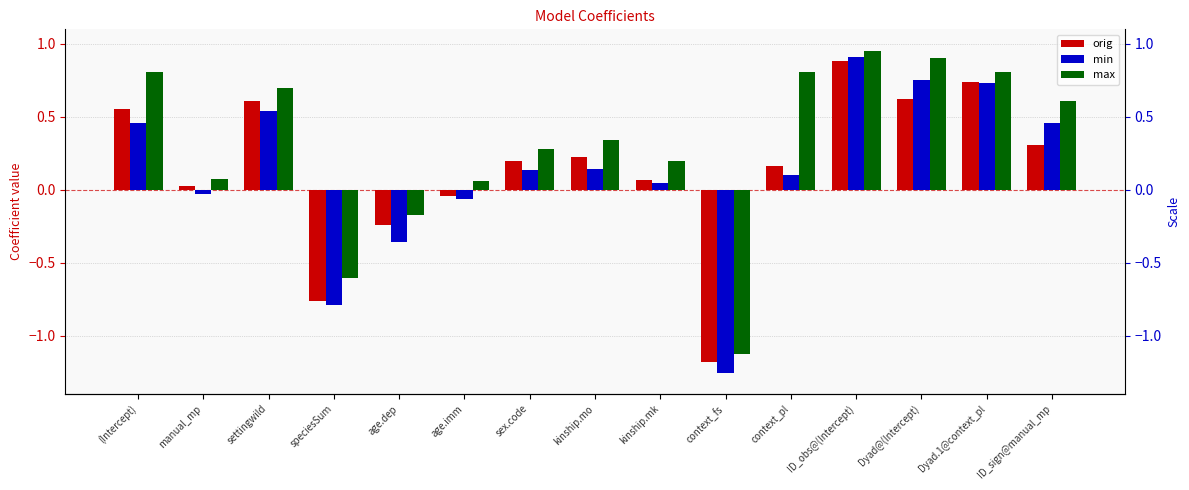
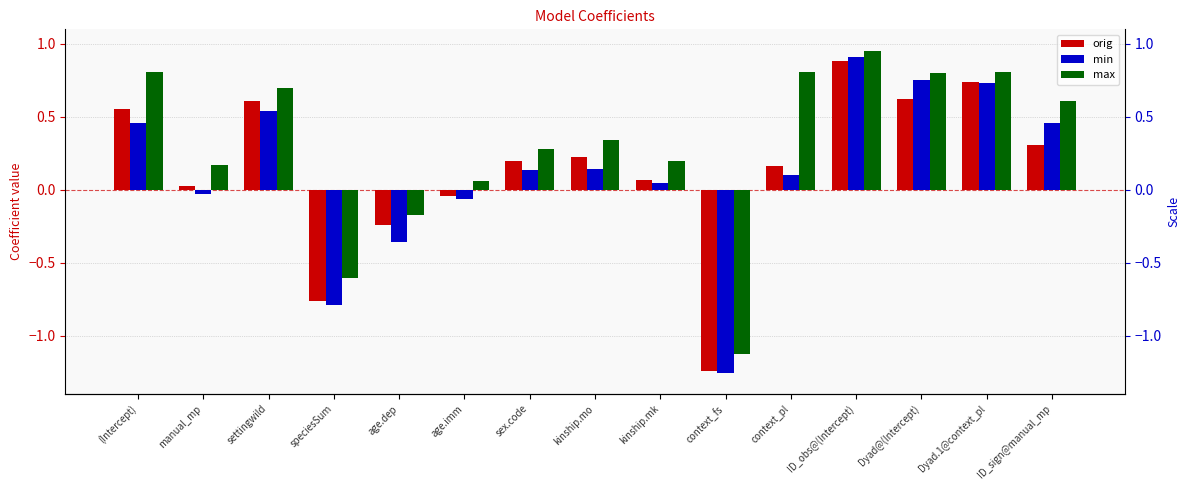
max, manual_mp: 0.07 -> 0.17
orig, context_fs: -1.18 -> -1.24
max, Dyad@(Intercept): 0.9 -> 0.8
